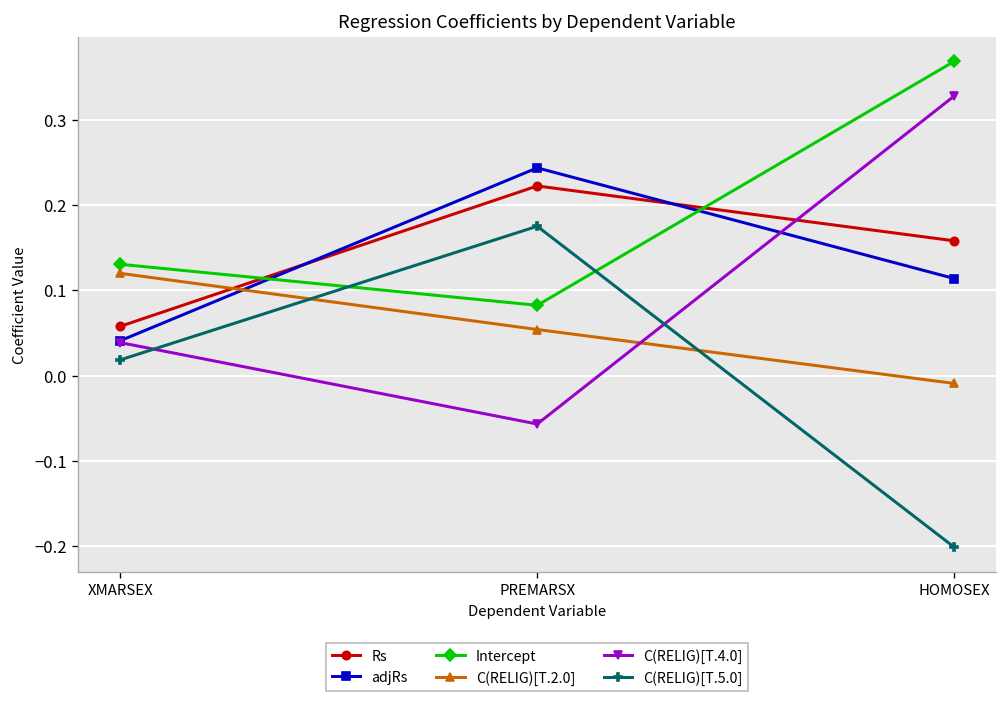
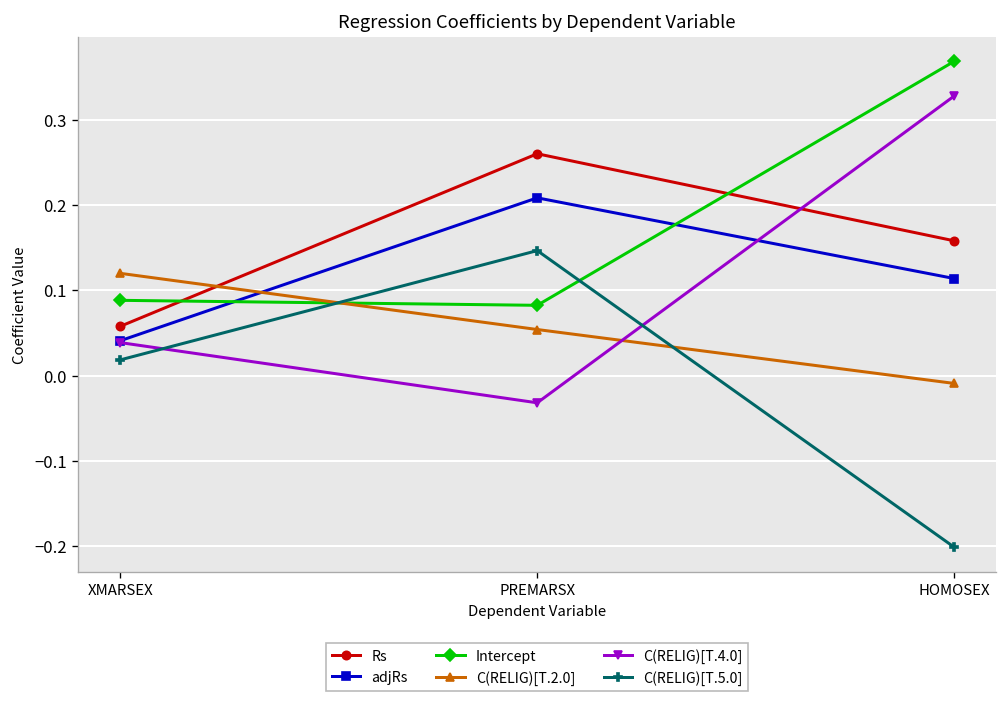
Intercept, XMARSEX: 0.13 -> 0.09
Rs, PREMARSX: 0.22 -> 0.26
adjRs, PREMARSX: 0.24 -> 0.21
C(RELIG)[T.4.0], PREMARSX: -0.06 -> -0.03
C(RELIG)[T.5.0], PREMARSX: 0.17 -> 0.15
